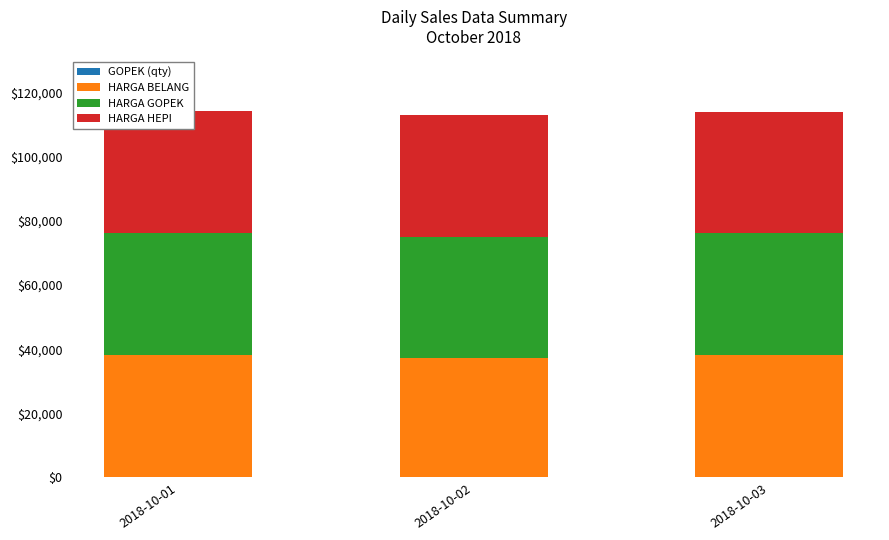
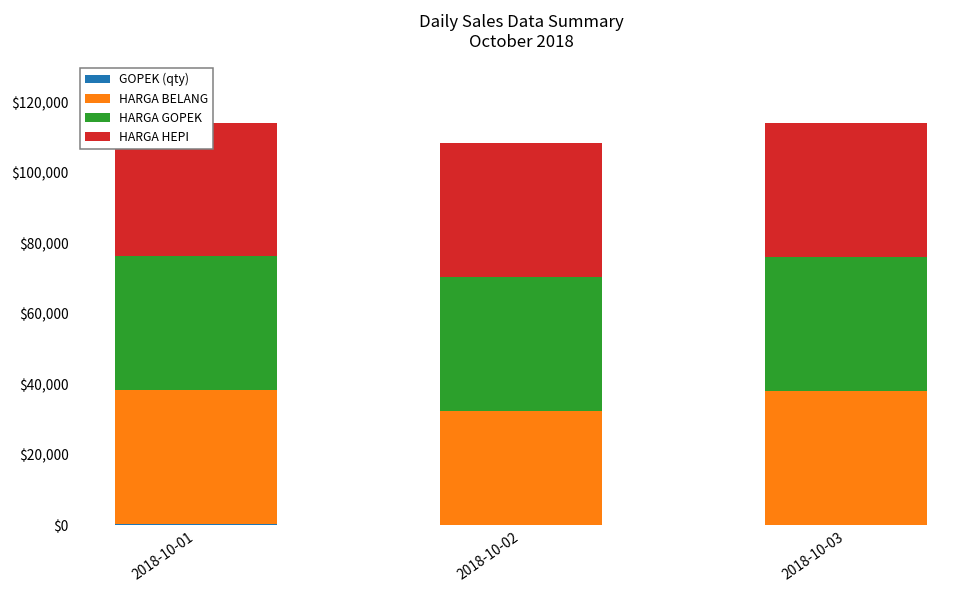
HARGA BELANG, 2018-10-02: $37,000 -> $32,000
